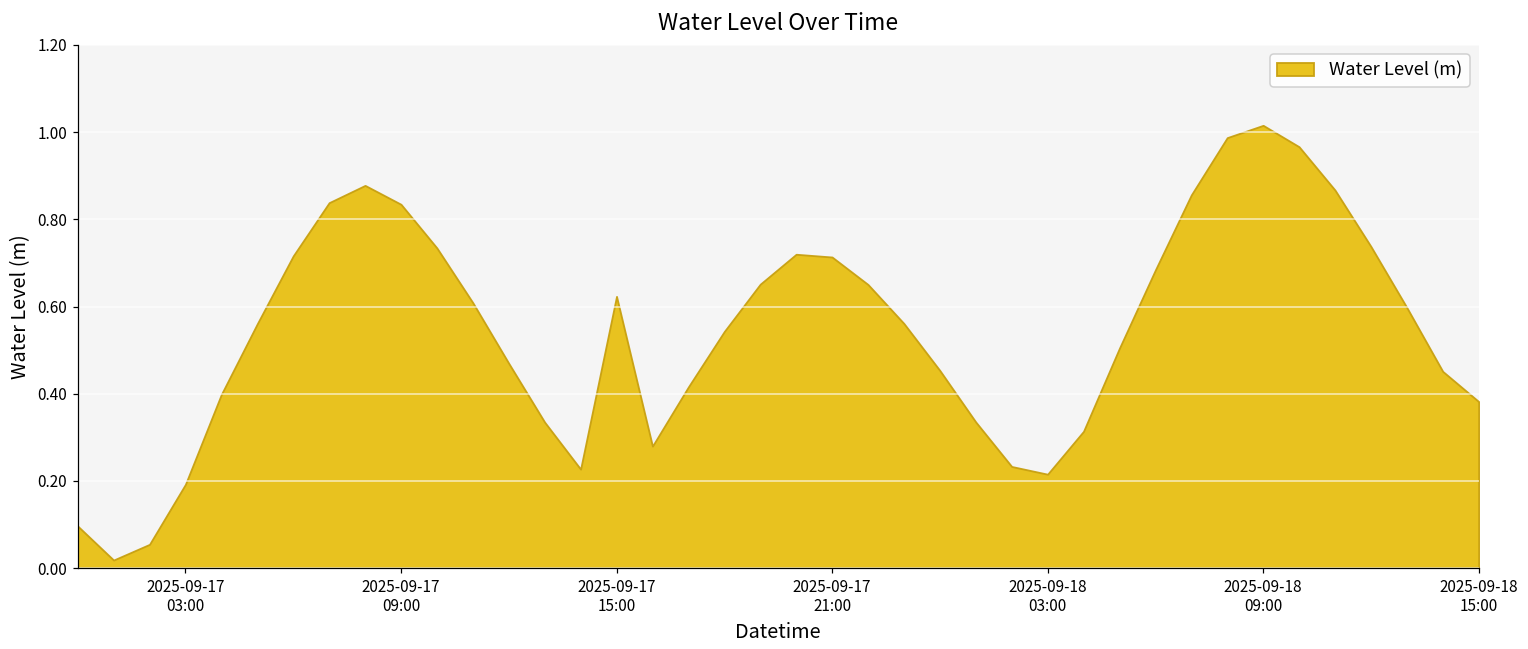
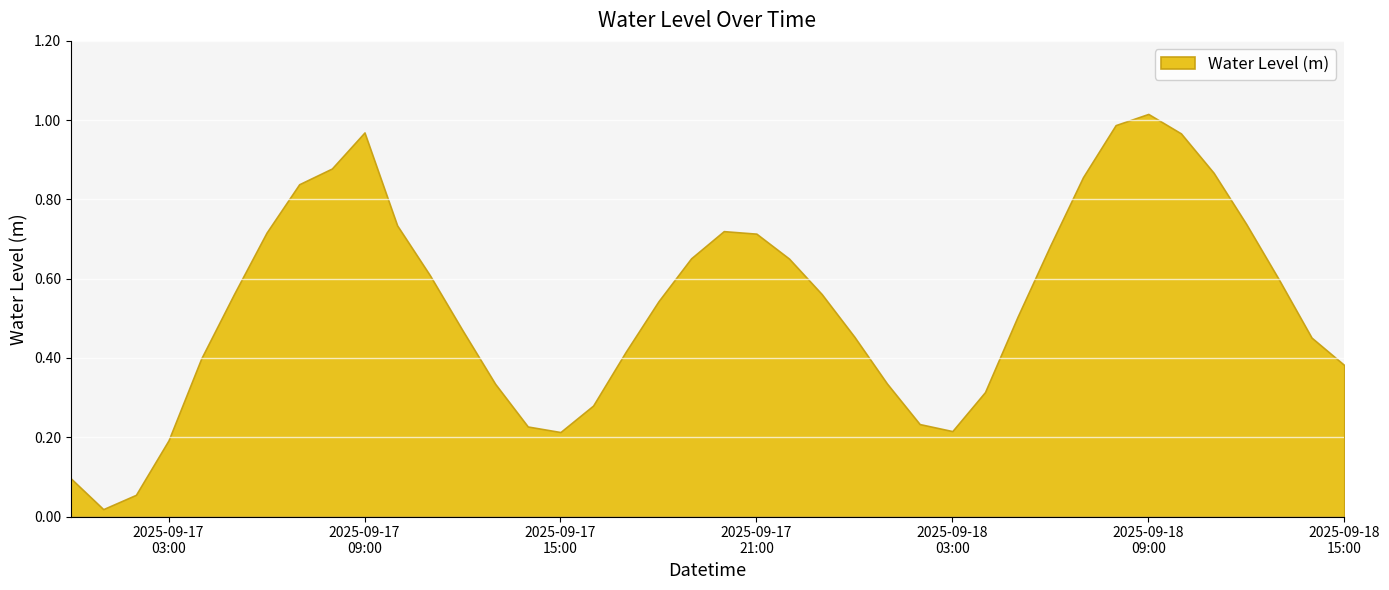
2025-09-17 09:00: 0.83 -> 0.97
2025-09-17 15:00: 0.62 -> 0.21
